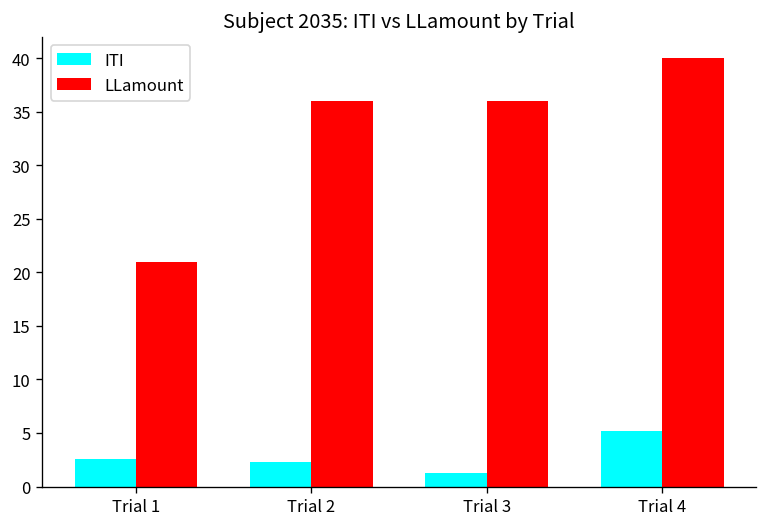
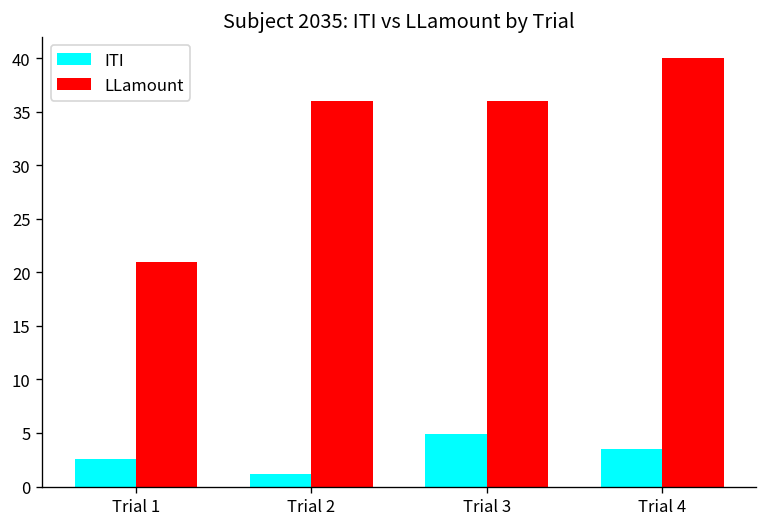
ITI, Trial 2: 2 -> 1
ITI, Trial 3: 1 -> 5
ITI, Trial 4: 5 -> 3
